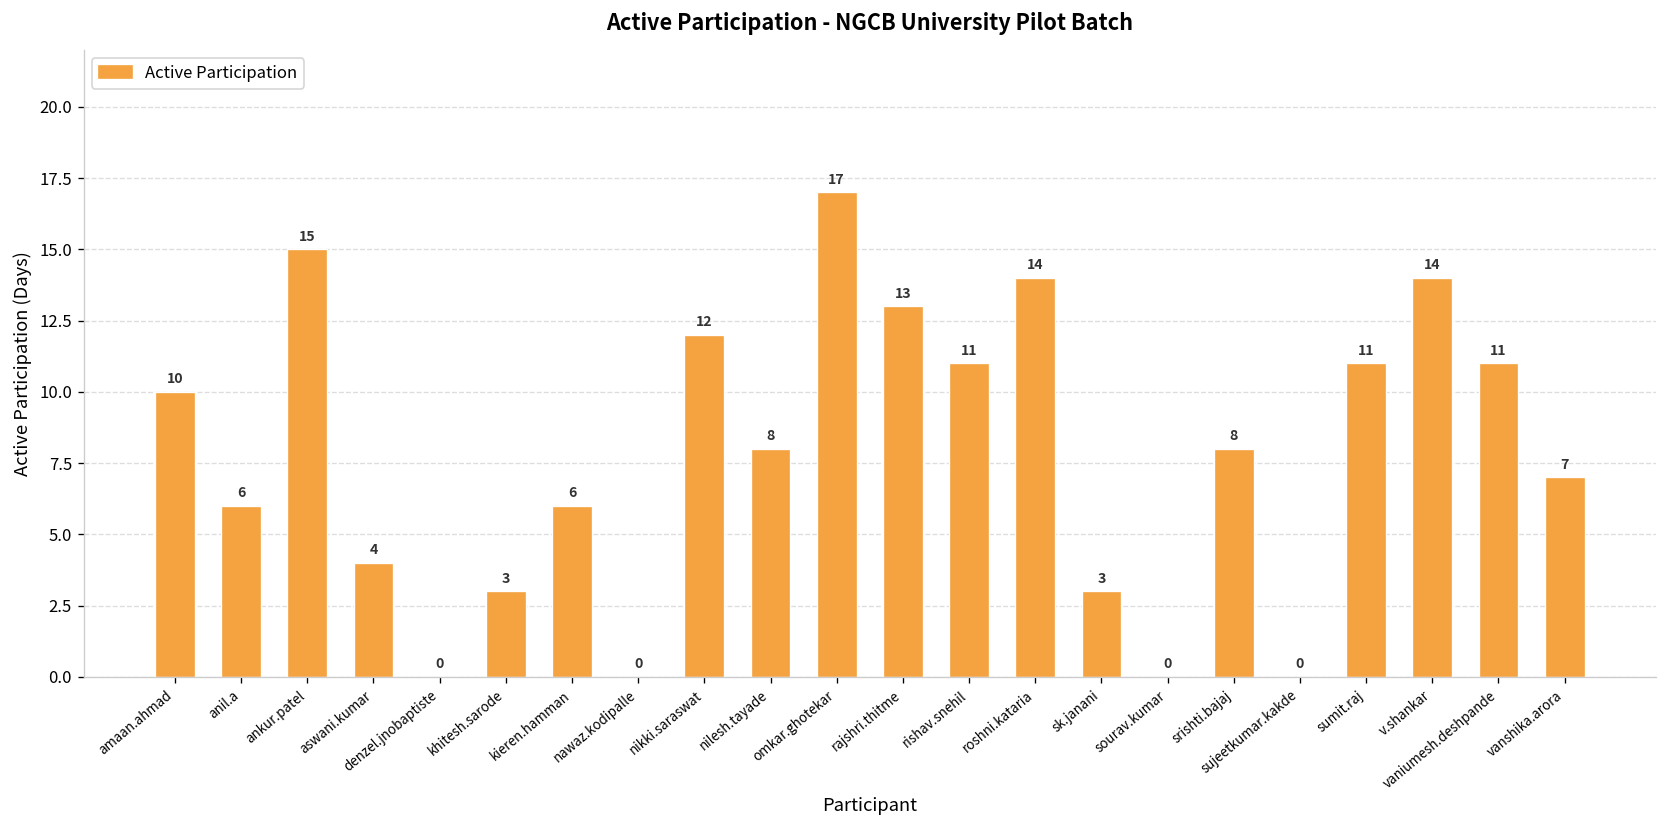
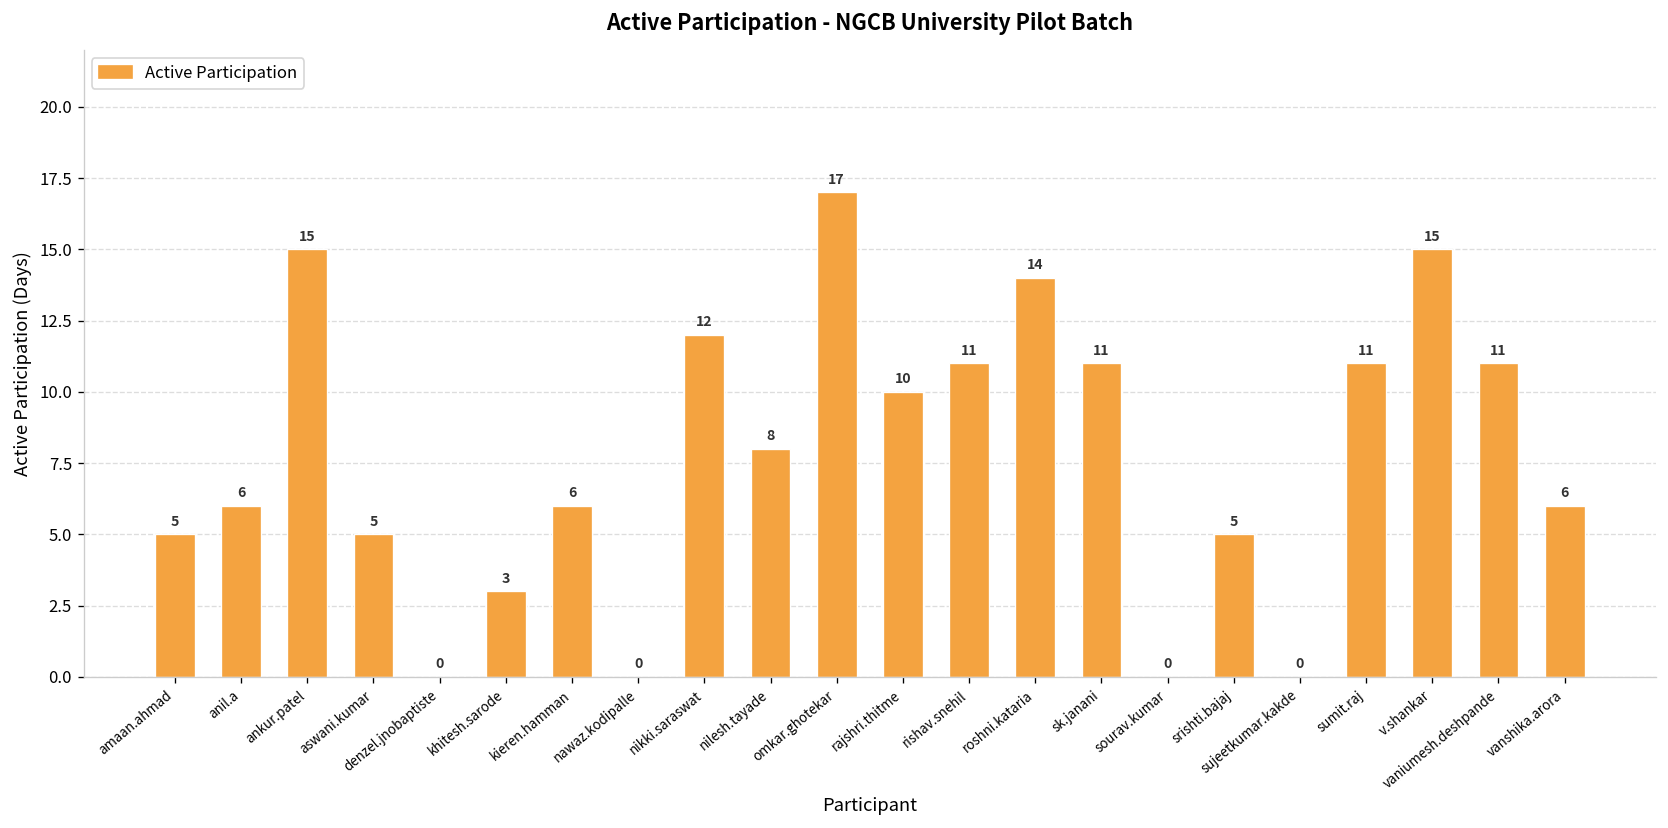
amaan.ahmad: 10 -> 5
aswani.kumar: 4 -> 5
rajshri.thitme: 13 -> 10
sk.janani: 3 -> 11
srishti.bajaj: 8 -> 5
v.shankar: 14 -> 15
vanshika.arora: 7 -> 6
